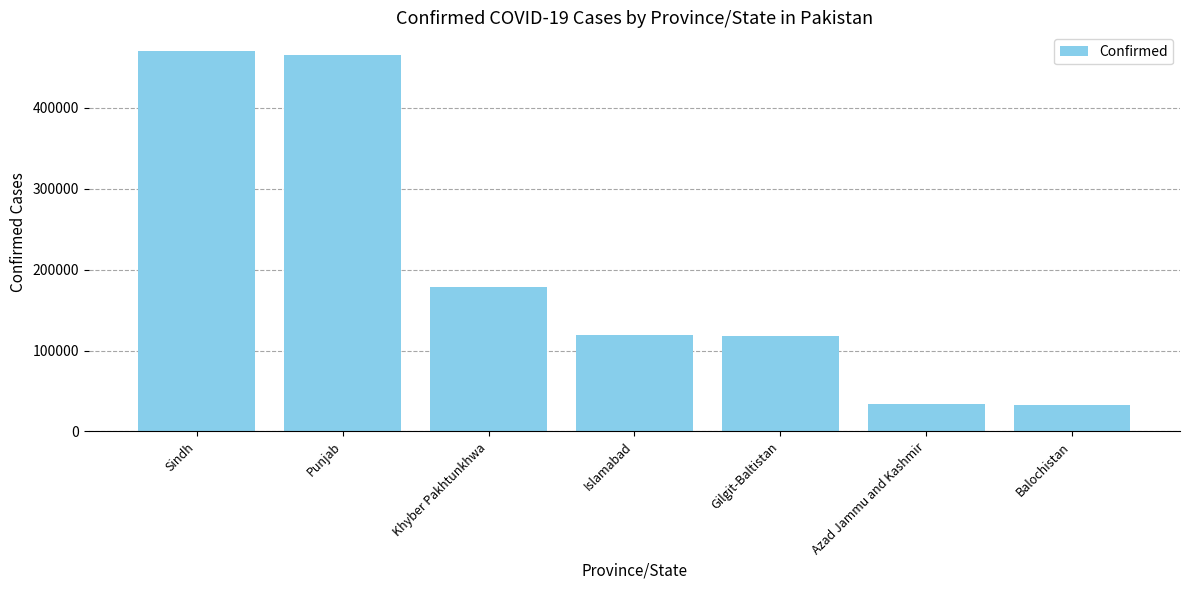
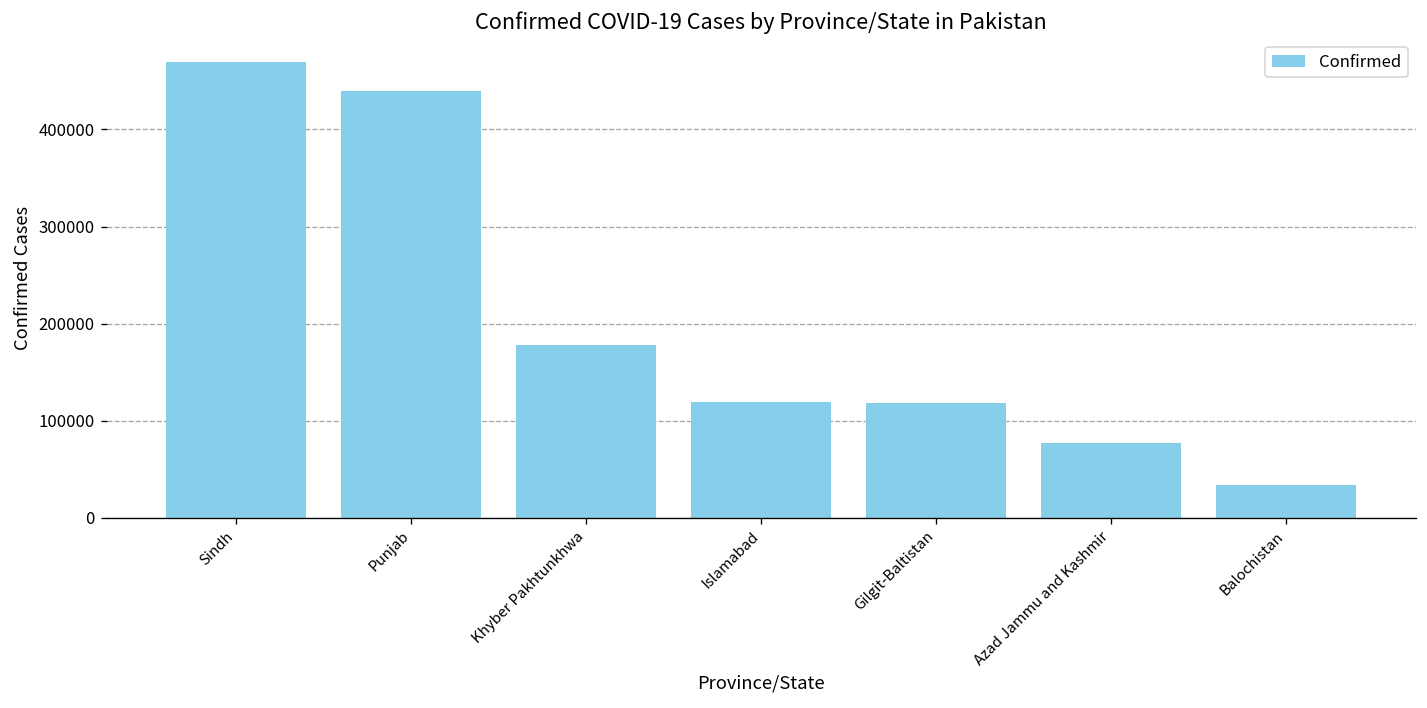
Punjab: 460000 -> 440000
Azad Jammu and Kashmir: 30000 -> 80000
